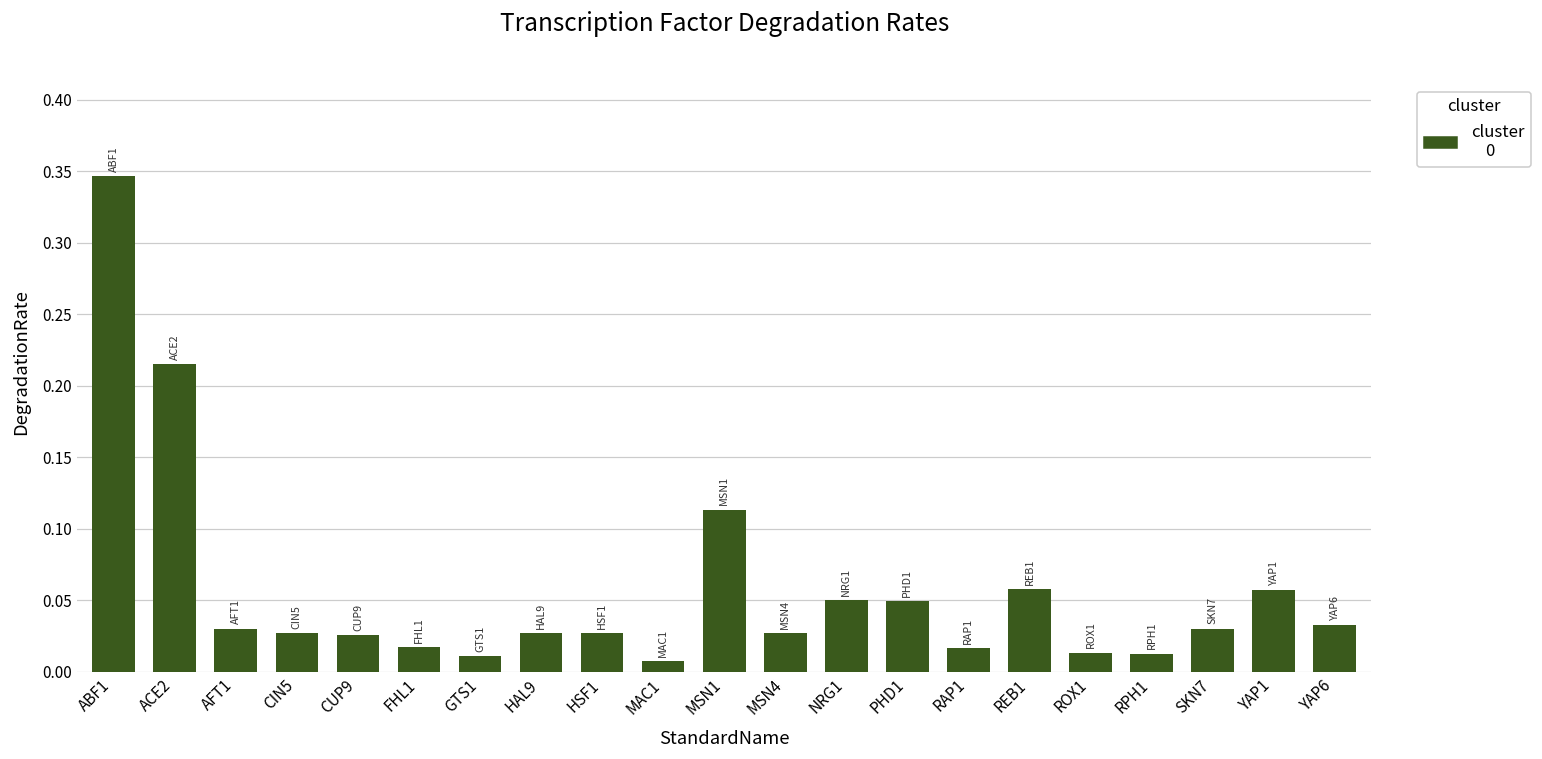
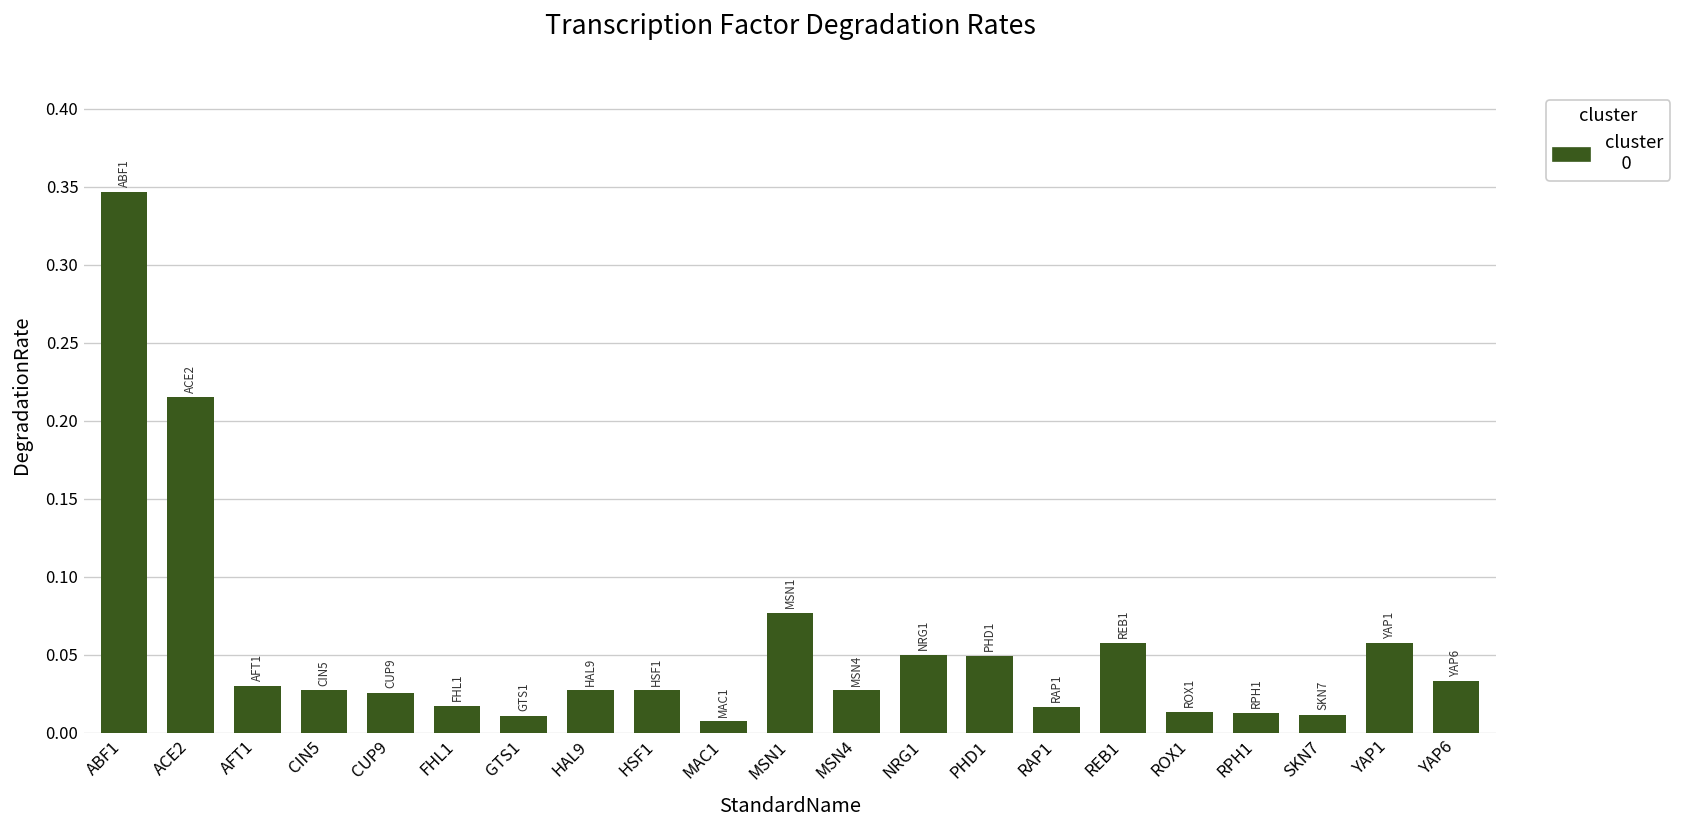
MSN1: 0.113 -> 0.077
SKN7: 0.030 -> 0.011
